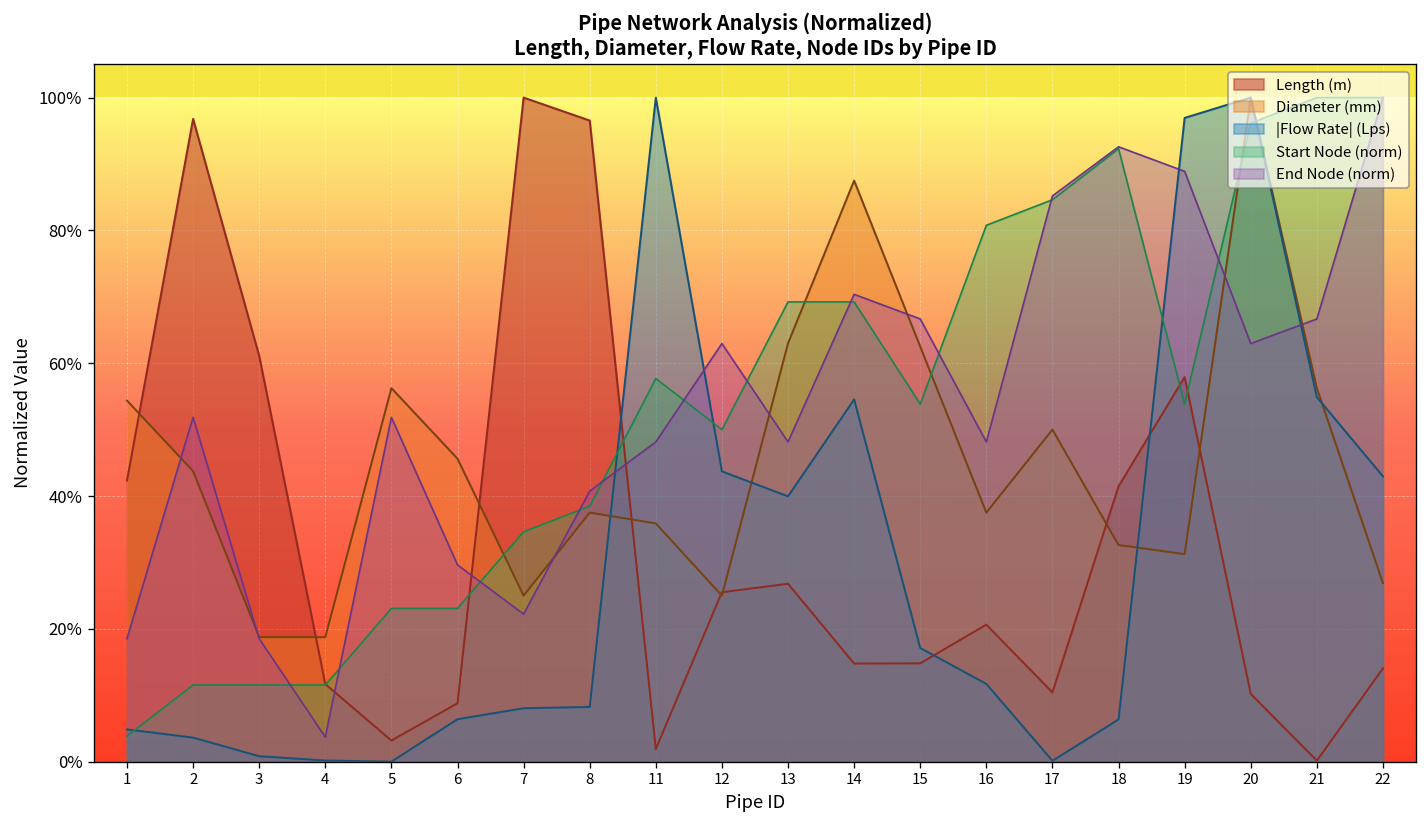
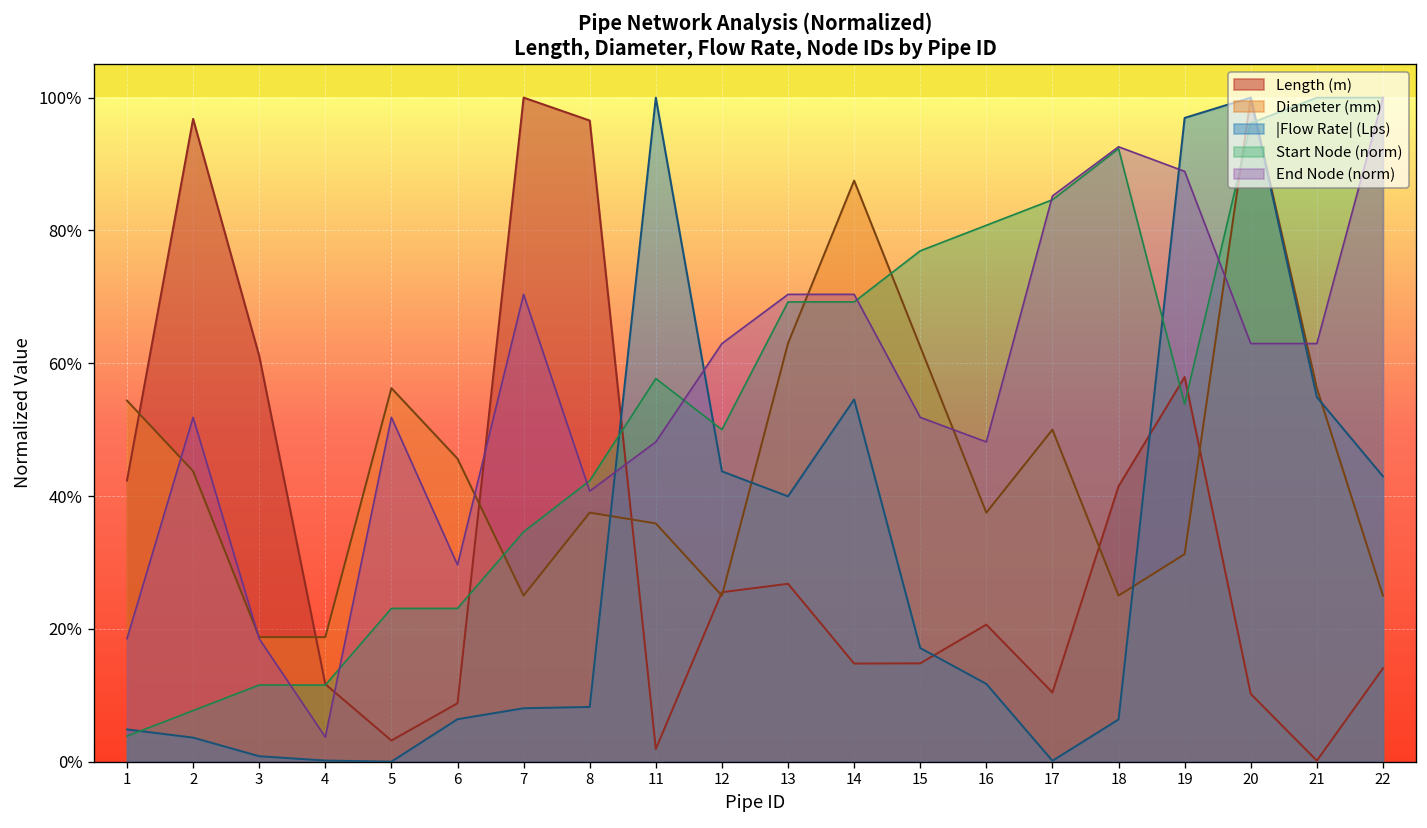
Start Node (norm), 2: 12% -> 8%
End Node (norm), 7: 22% -> 70%
Start Node (norm), 8: 38% -> 42%
End Node (norm), 13: 48% -> 70%
Start Node (norm), 15: 54% -> 77%
End Node (norm), 15: 67% -> 52%
Diameter (mm), 18: 33% -> 25%
End Node (norm), 21: 67% -> 63%
Diameter (mm), 22: 27% -> 25%
